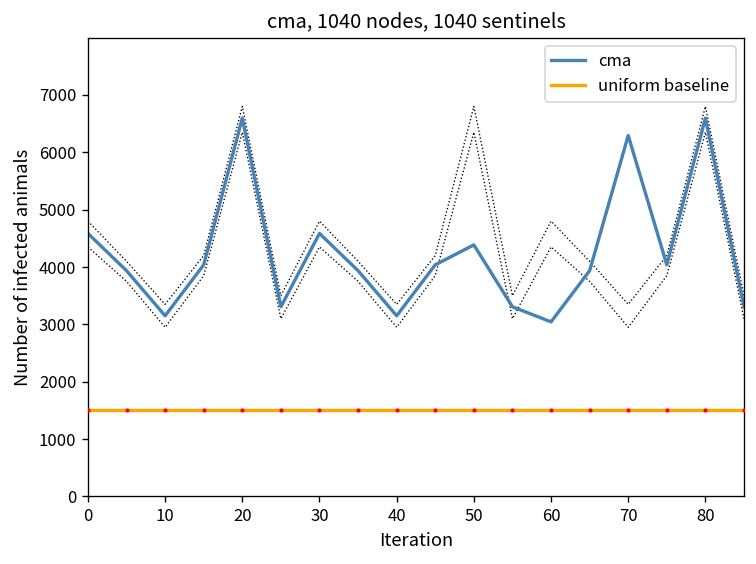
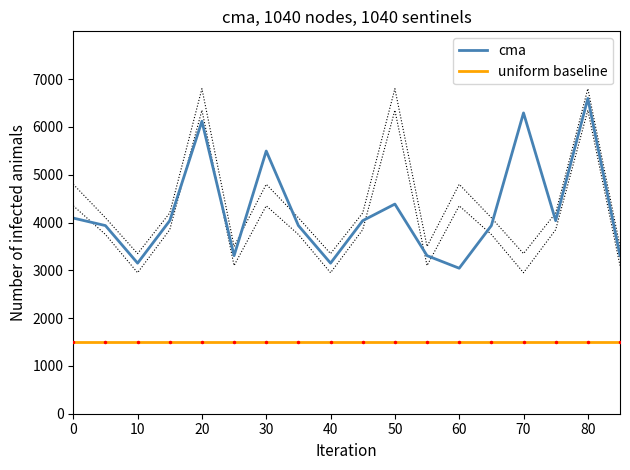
cma, 0: 4600 -> 4100
cma, 20: 6600 -> 6100
cma, 30: 4600 -> 5500
